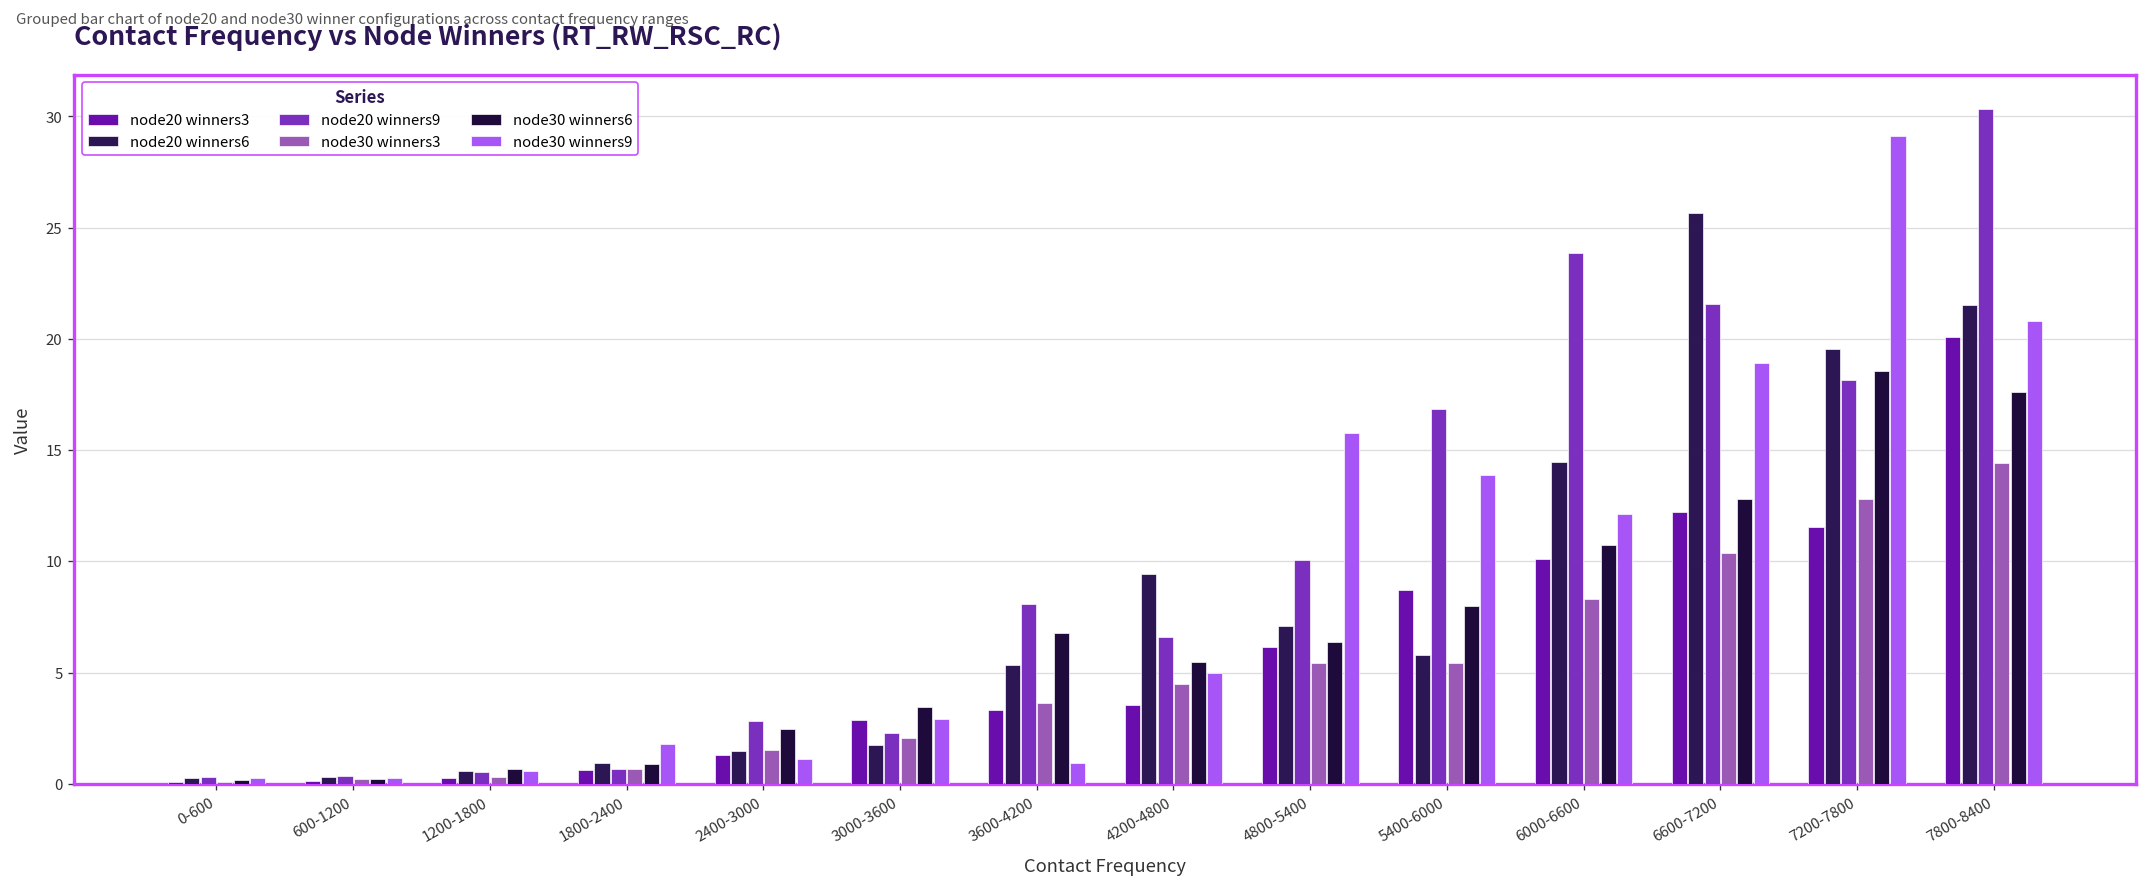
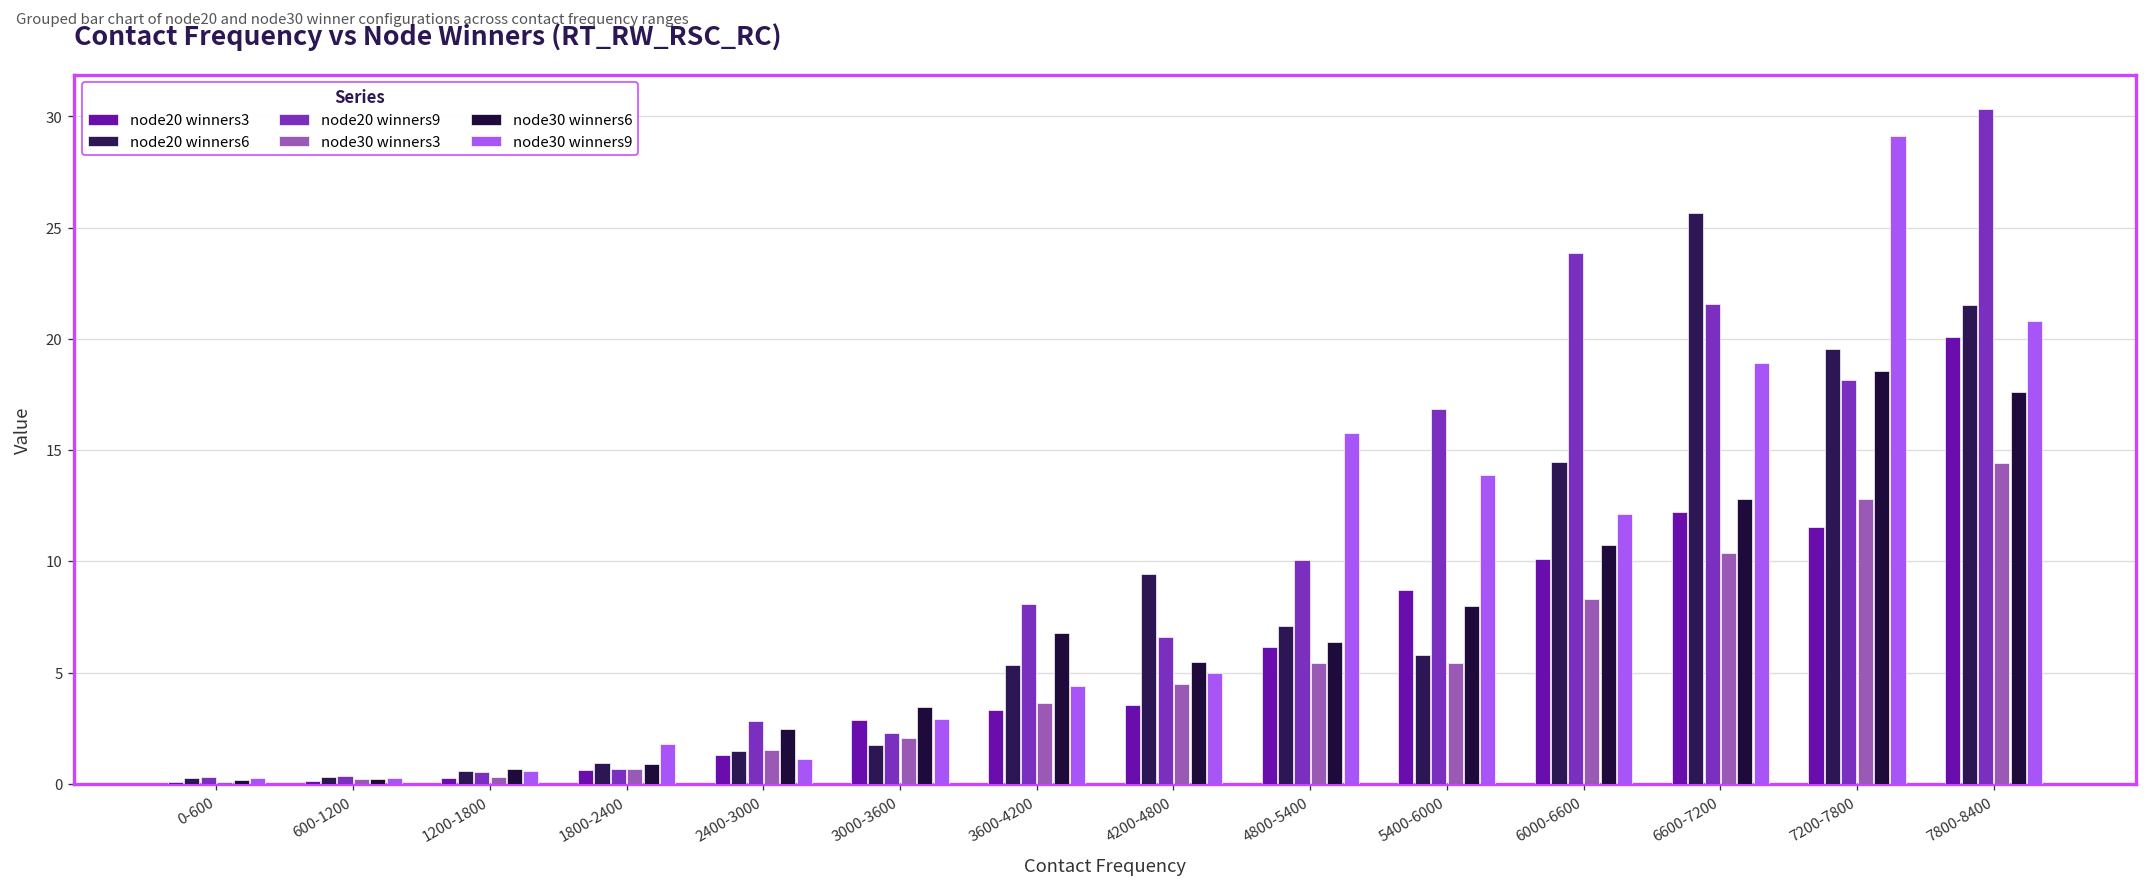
node30 winners9, 3600-4200: 0.9 -> 4.4
